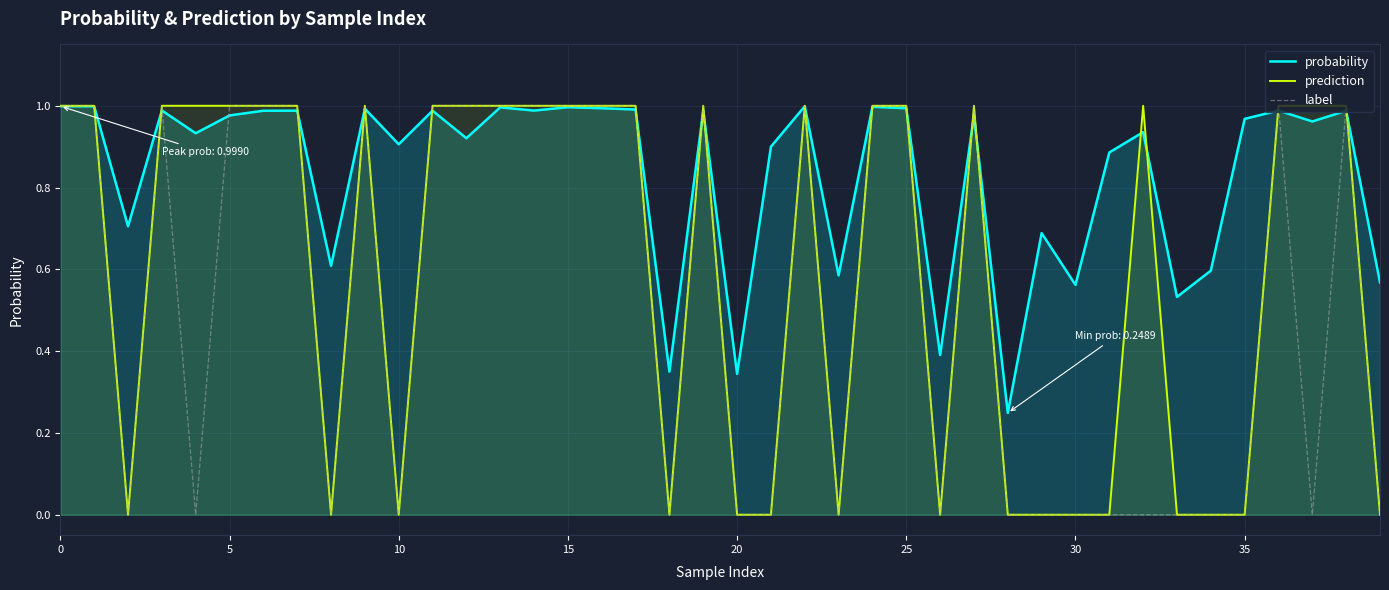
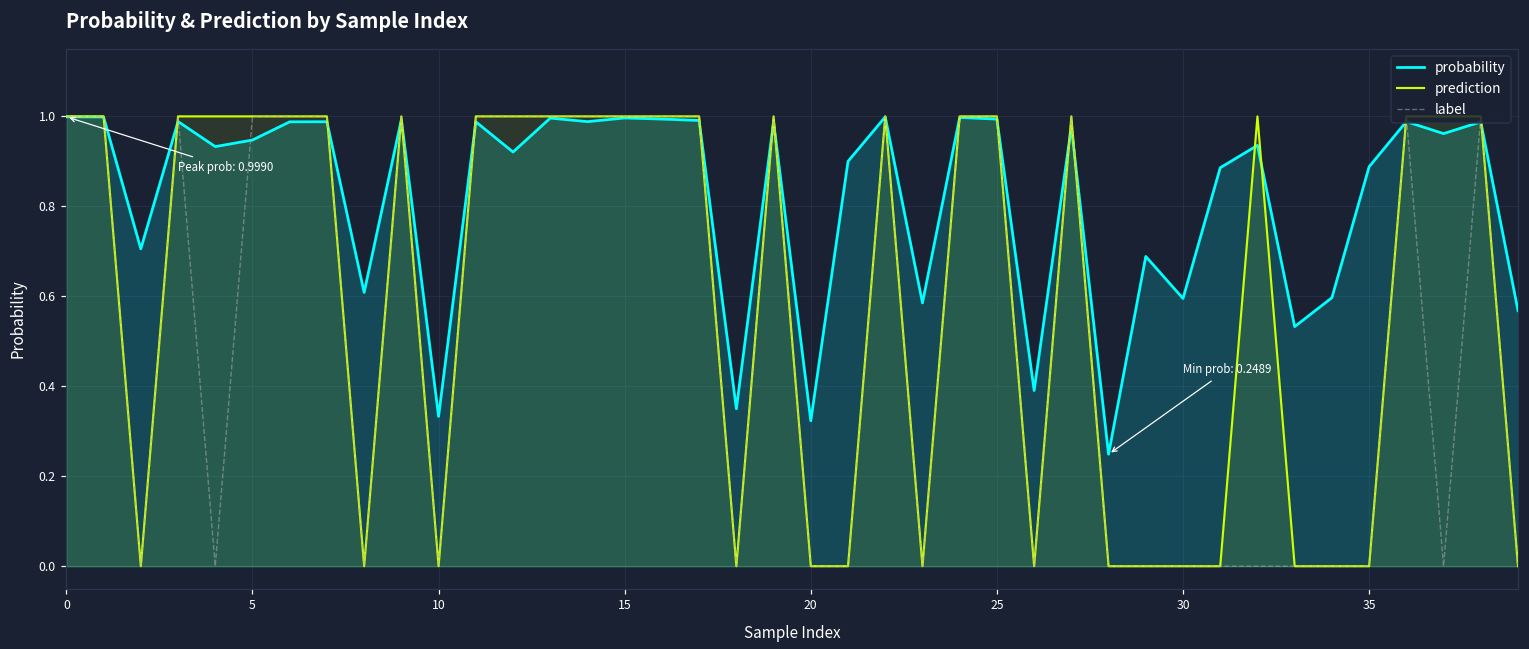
probability, 5: 0.98 -> 0.95
probability, 10: 0.91 -> 0.33
probability, 20: 0.34 -> 0.32
probability, 30: 0.56 -> 0.60
probability, 35: 0.97 -> 0.89
